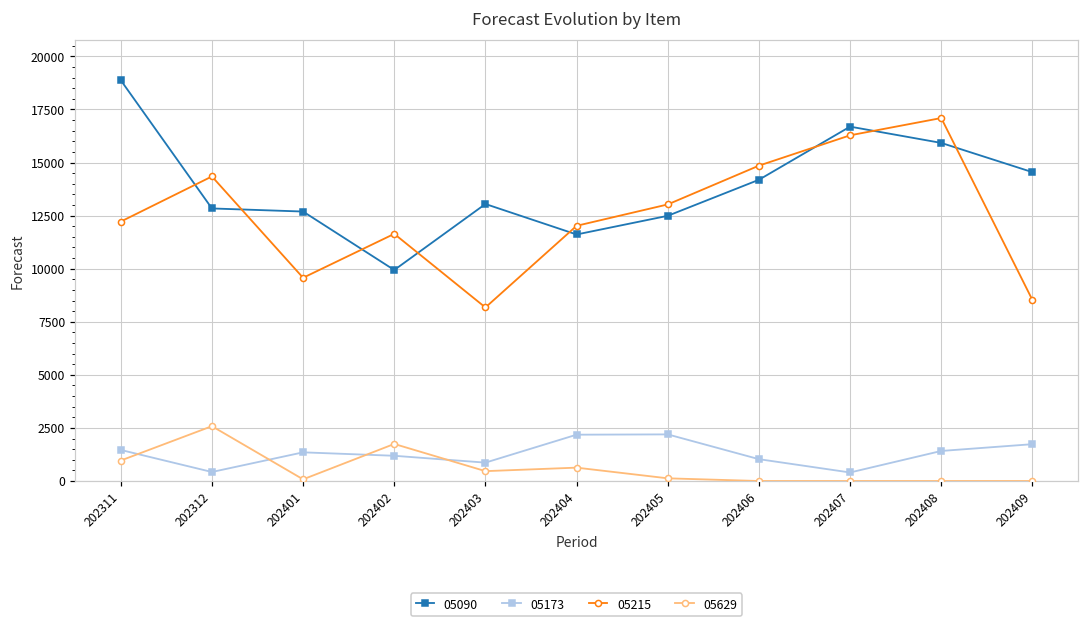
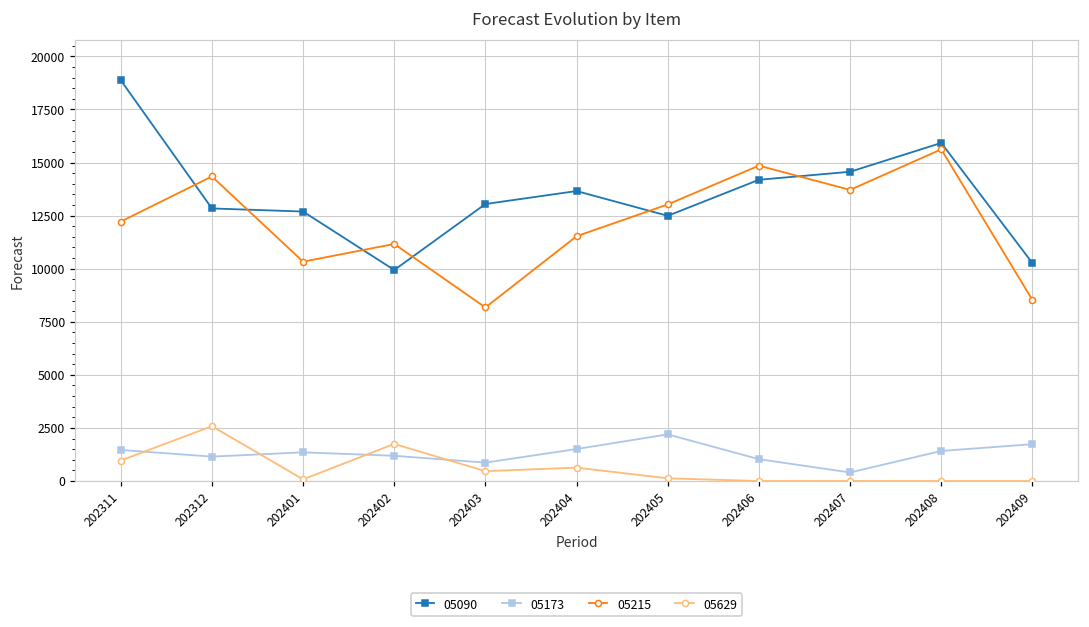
05173, 202312: 400 -> 1100
05215, 202401: 9600 -> 10300
05215, 202402: 11600 -> 11200
05090, 202404: 11600 -> 13700
05173, 202404: 2200 -> 1500
05215, 202404: 12000 -> 11500
05090, 202407: 16700 -> 14600
05215, 202407: 16300 -> 13700
05215, 202408: 17100 -> 15600
05090, 202409: 14500 -> 10300
